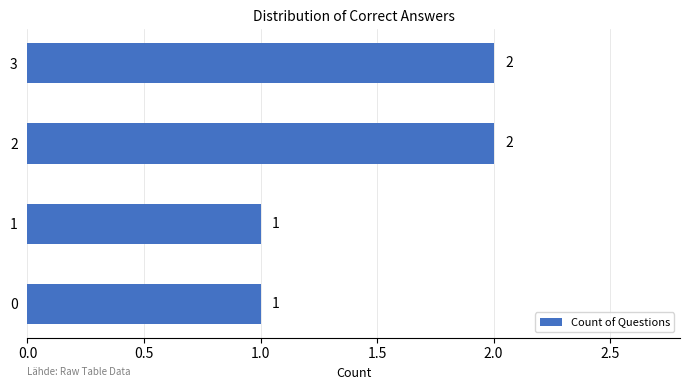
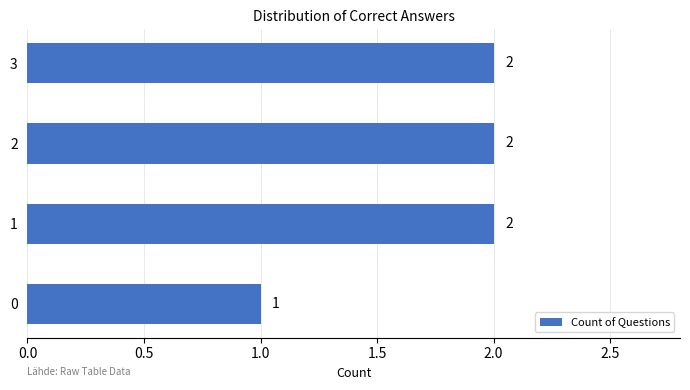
1: 1 -> 2
